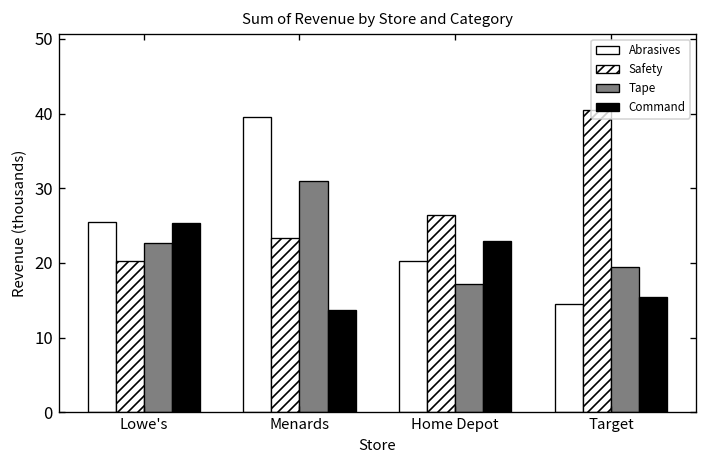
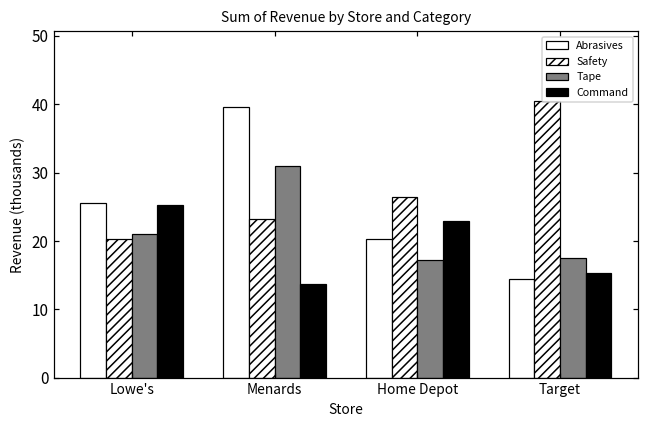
Tape, Lowe's: 23 -> 21
Tape, Target: 19 -> 18
